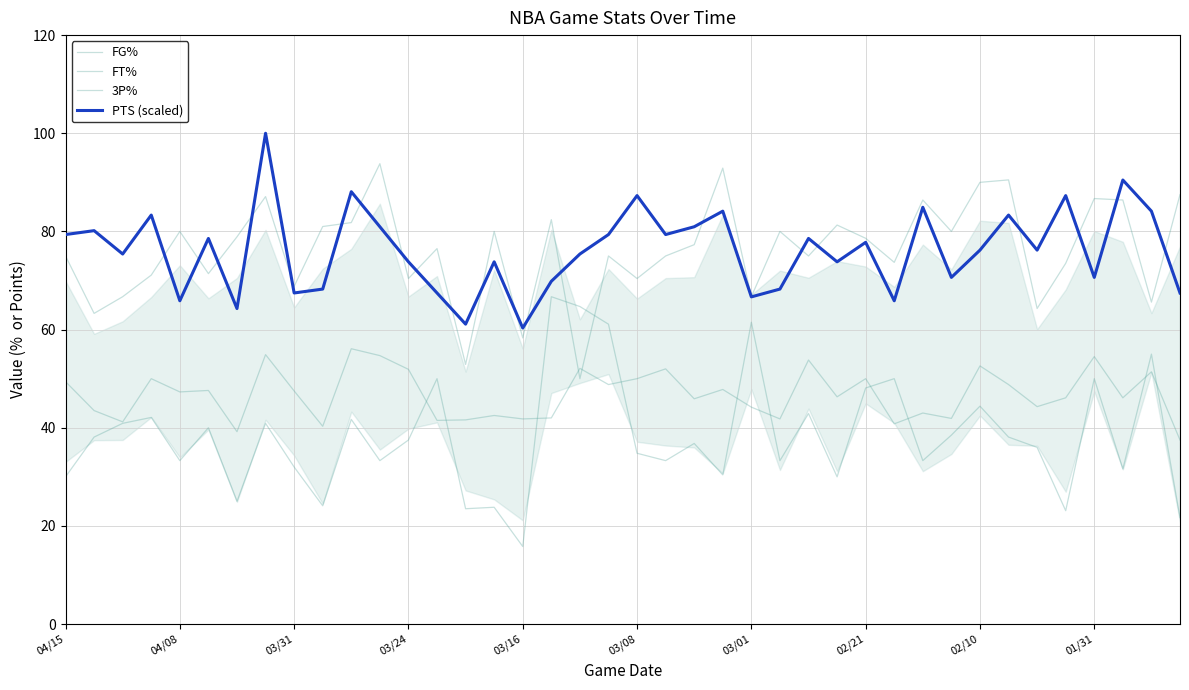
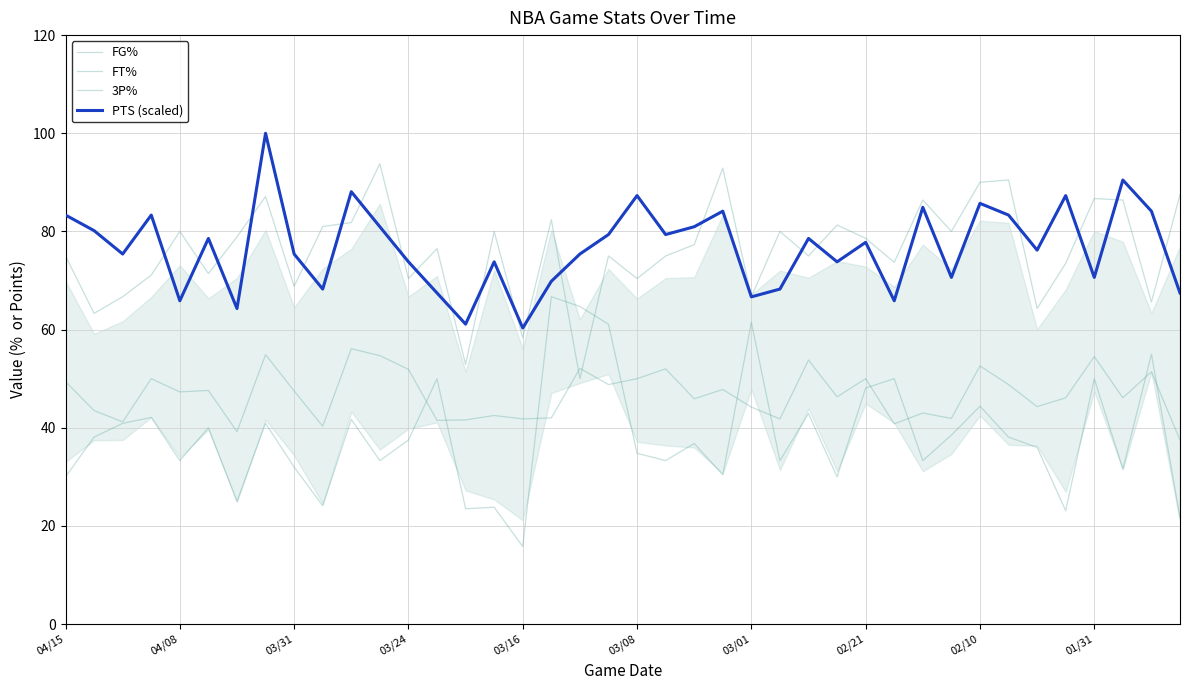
PTS (scaled), 04/15: 79 -> 83
PTS (scaled), 03/31: 67 -> 75
PTS (scaled), 02/10: 76 -> 86
